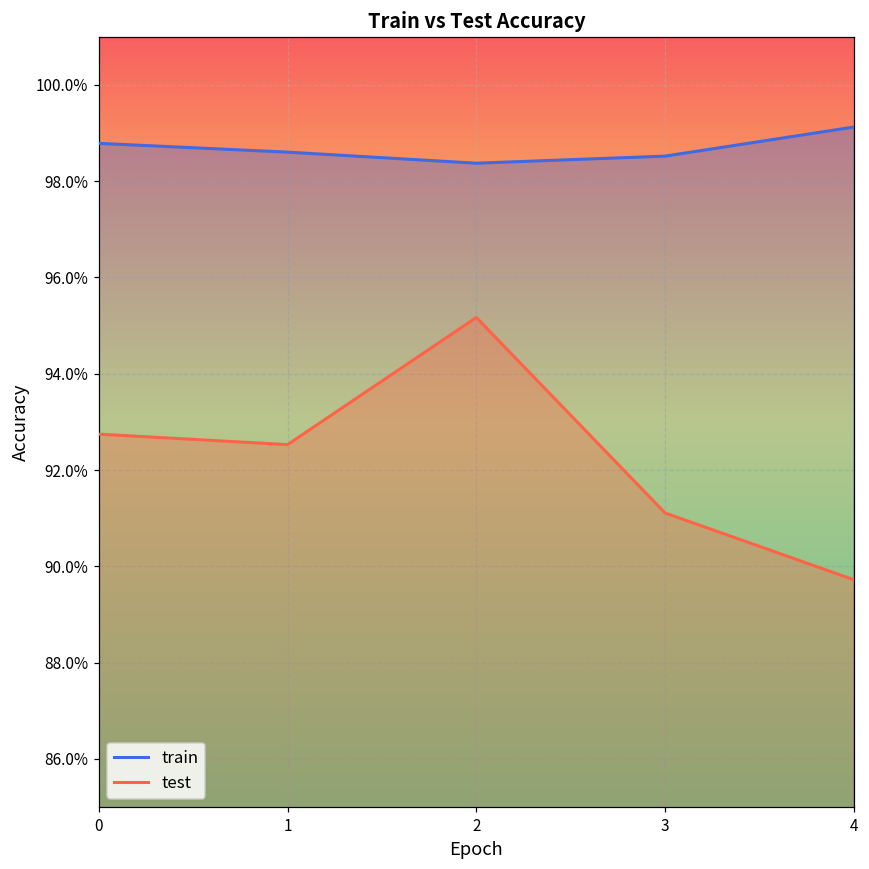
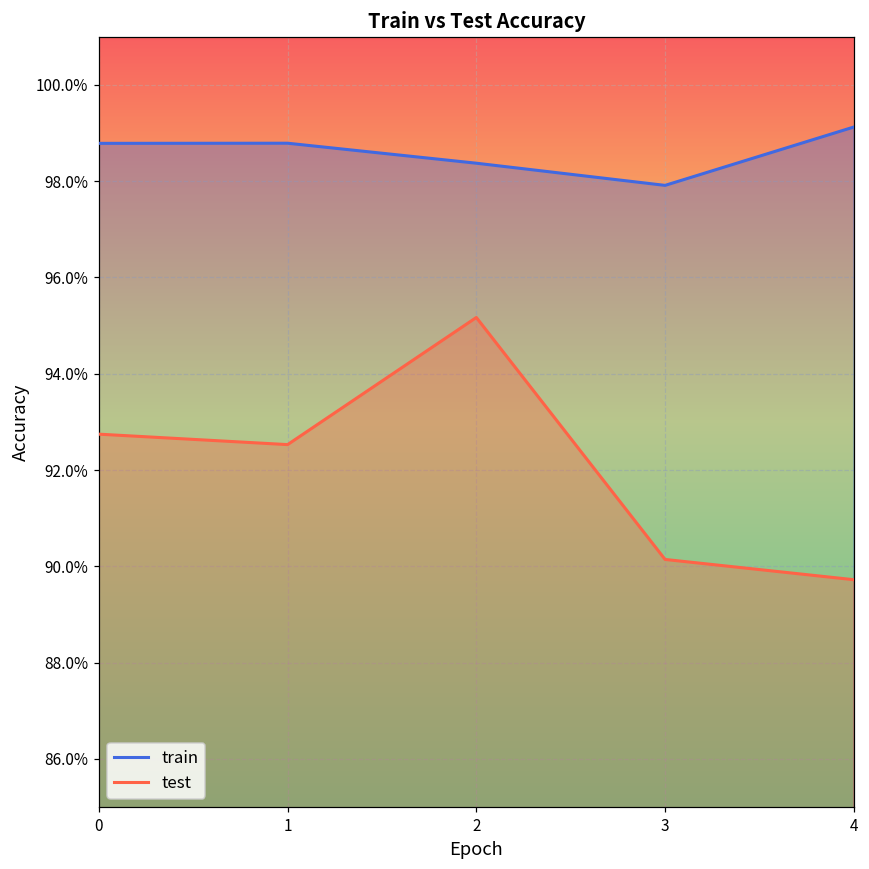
train, 1: 98.6% -> 98.8%
train, 3: 98.5% -> 97.9%
test, 3: 91.1% -> 90.1%
